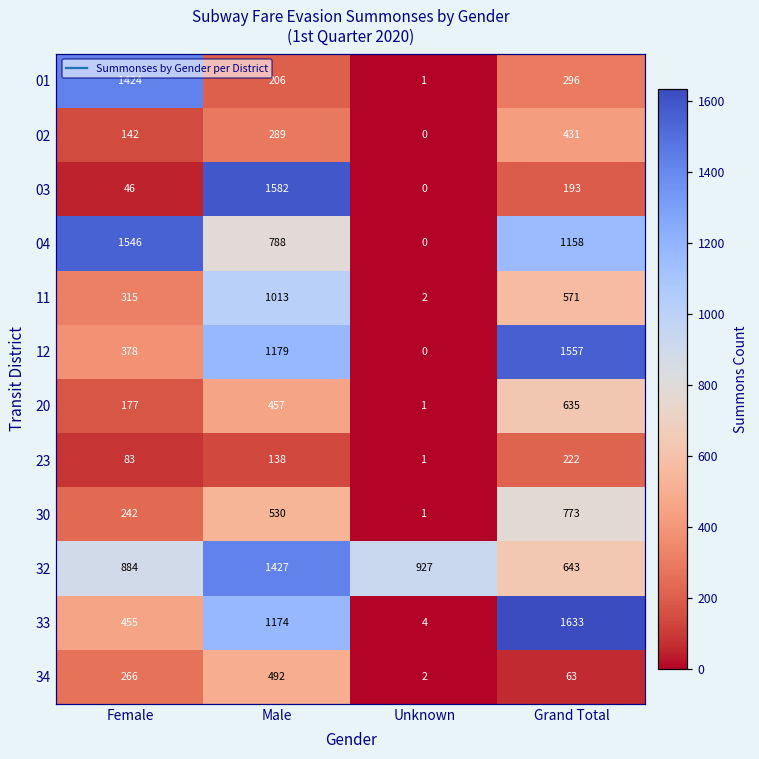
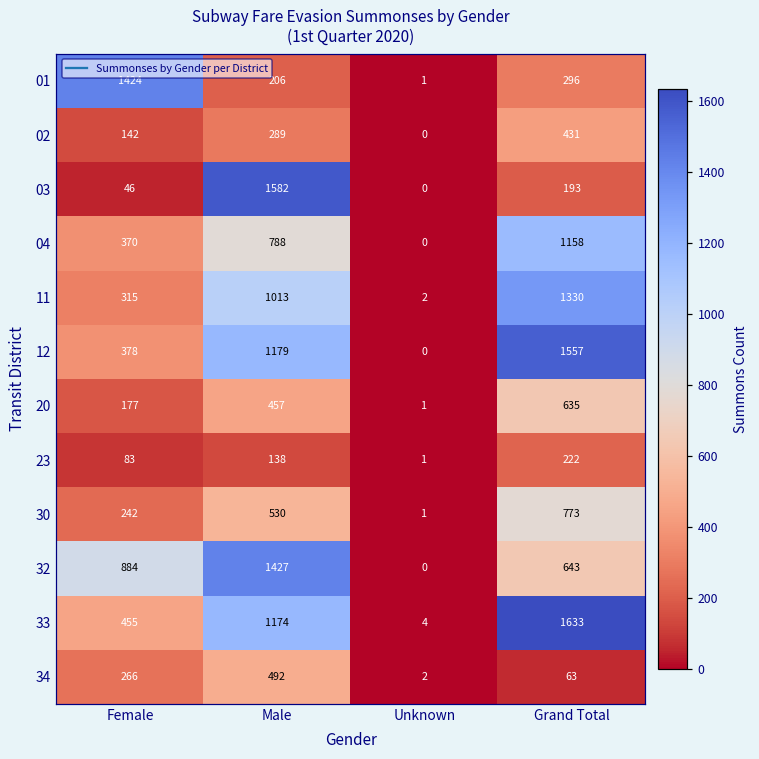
04, Female: 1546 -> 370
11, Grand Total: 571 -> 1330
32, Unknown: 927 -> 0
